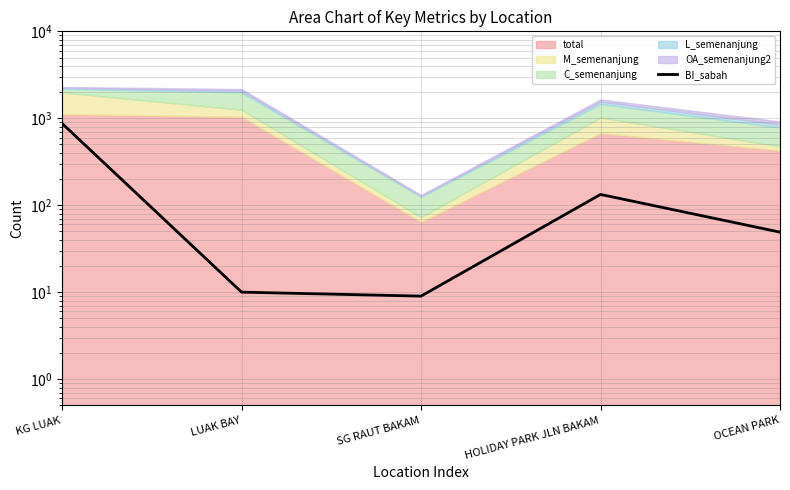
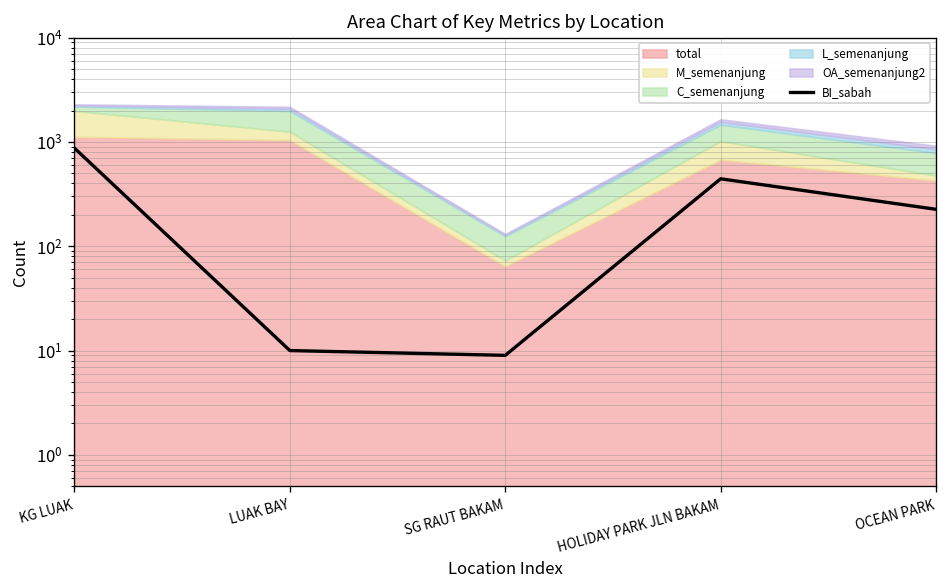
BI_sabah, HOLIDAY PARK JLN BAKAM: 130 -> 400
BI_sabah, OCEAN PARK: 50 -> 230
